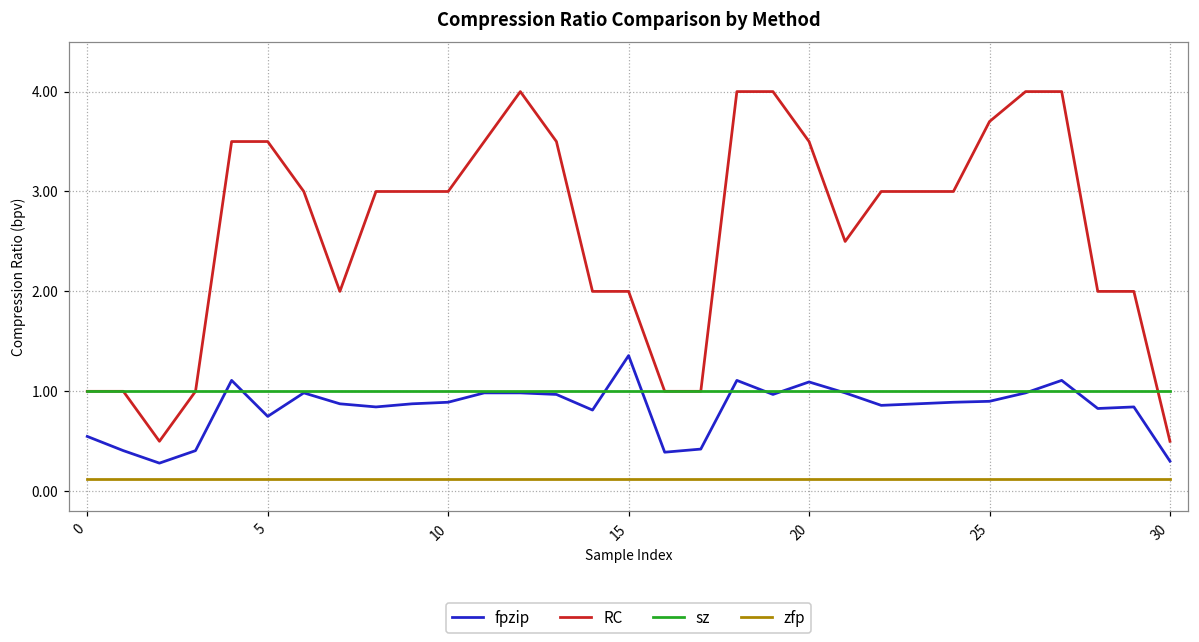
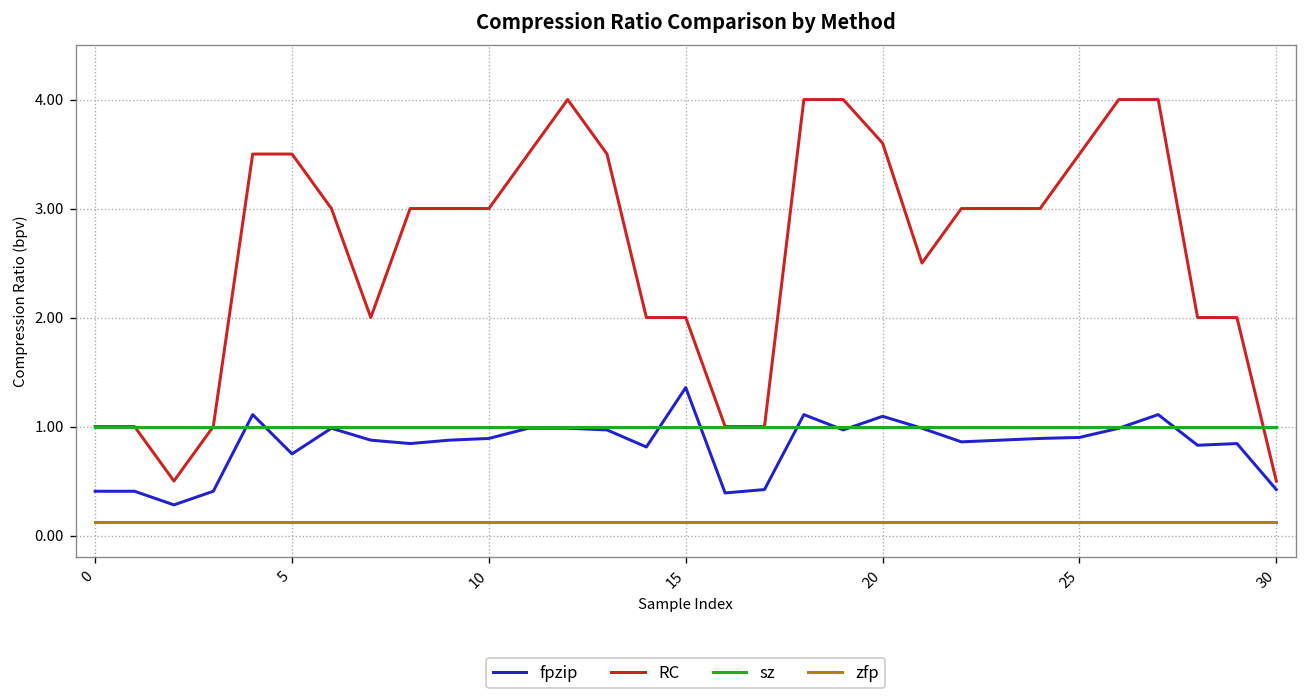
fpzip, 0: 0.5 -> 0.4
RC, 20: 3.5 -> 3.6
RC, 25: 3.7 -> 3.5
fpzip, 30: 0.3 -> 0.4
